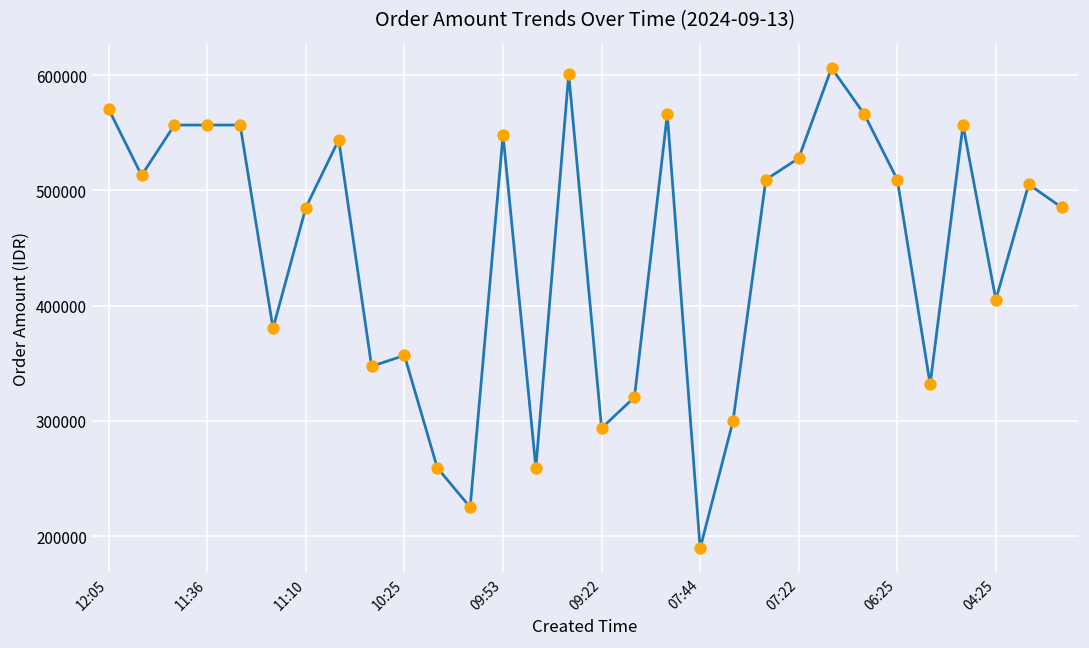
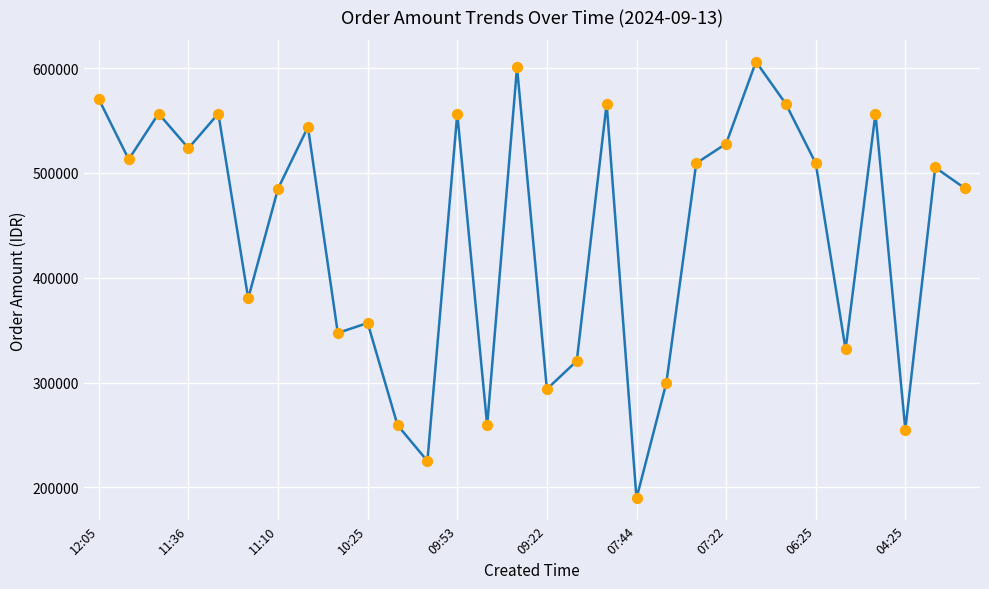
11:36: 557000 -> 524000
09:53: 548000 -> 557000
04:25: 405000 -> 255000
